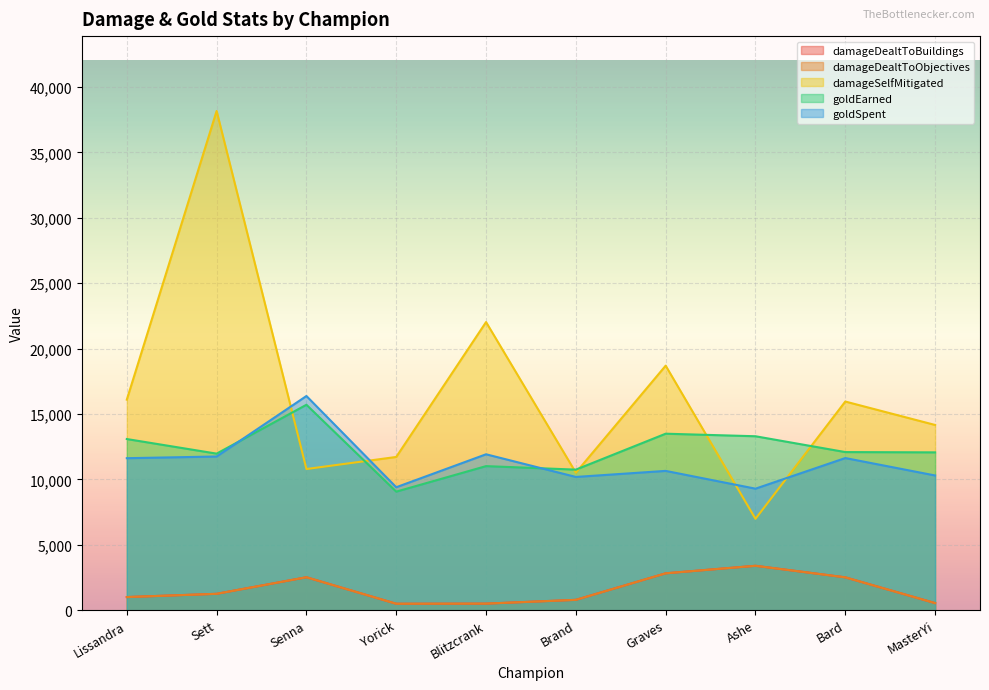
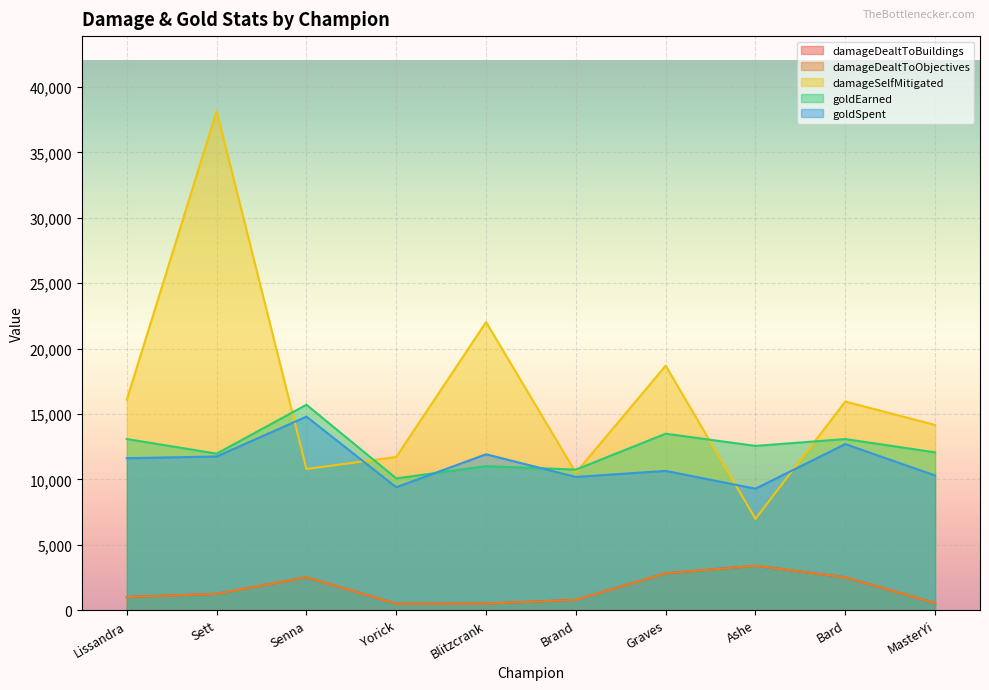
goldSpent, Senna: 16,400 -> 14,800
goldEarned, Yorick: 9,100 -> 10,100
goldEarned, Ashe: 13,300 -> 12,600
goldEarned, Bard: 12,100 -> 13,100
goldSpent, Bard: 11,600 -> 12,700
